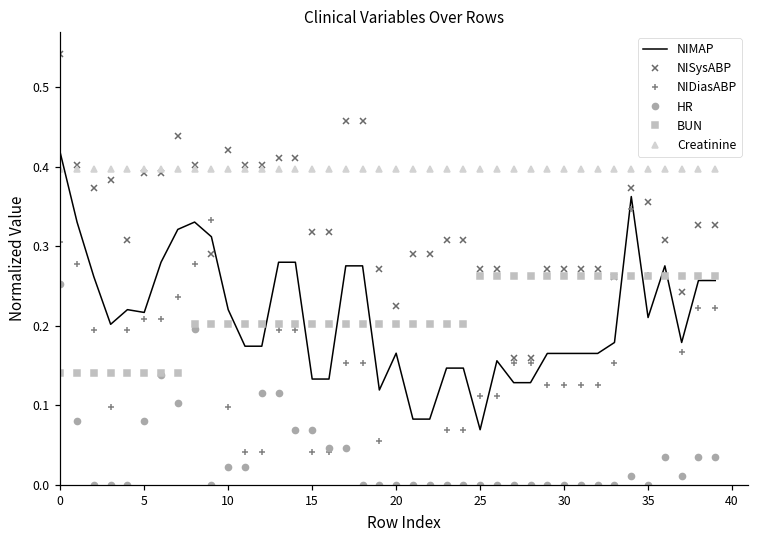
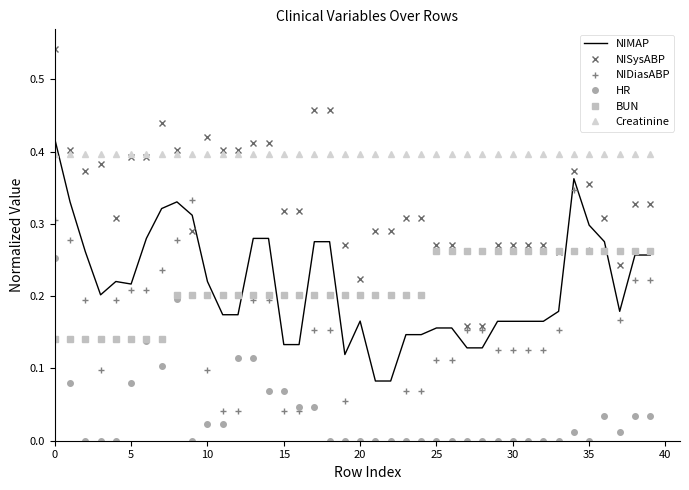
NIMAP, 25: 0.07 -> 0.16
NIMAP, 35: 0.21 -> 0.30
